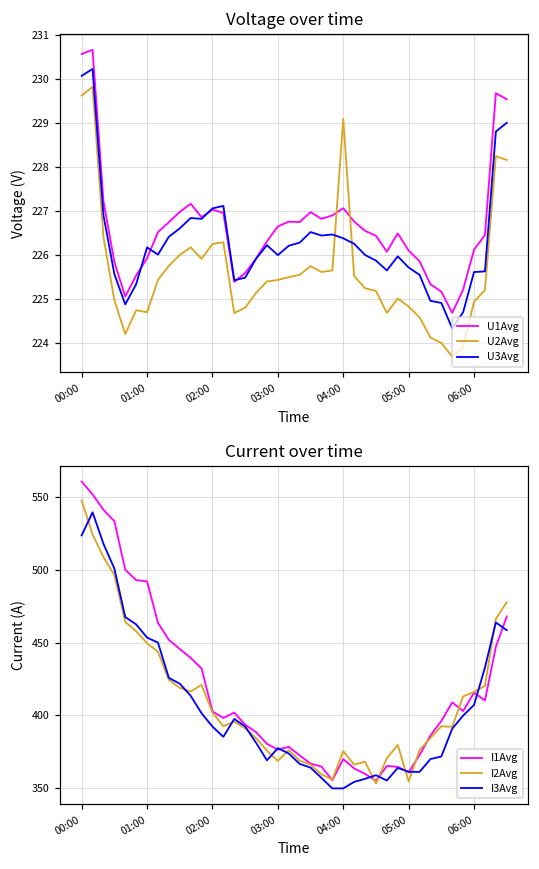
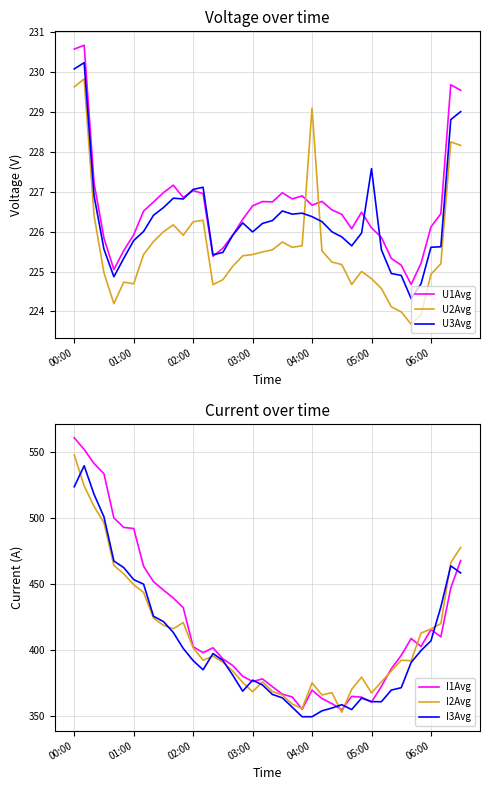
Voltage over time, U3Avg, 01:00: 226.2 -> 225.8
Voltage over time, U1Avg, 04:00: 227.1 -> 226.7
Voltage over time, U3Avg, 05:00: 225.7 -> 227.6
Current over time, I2Avg, 05:00: 354 -> 368
